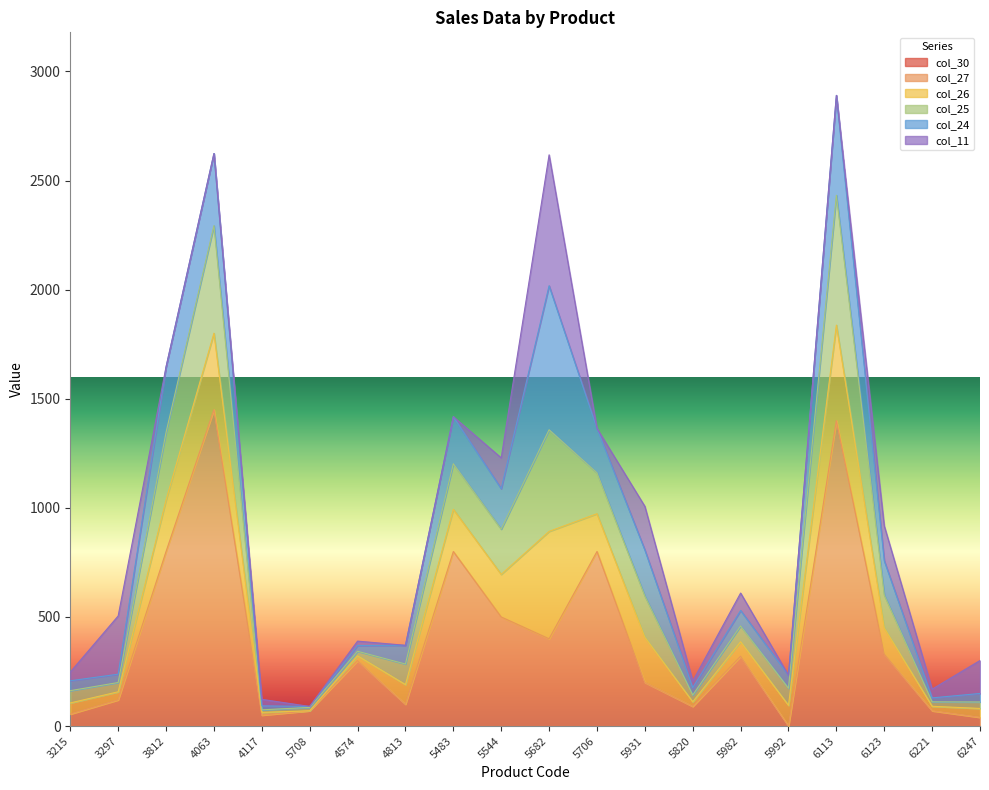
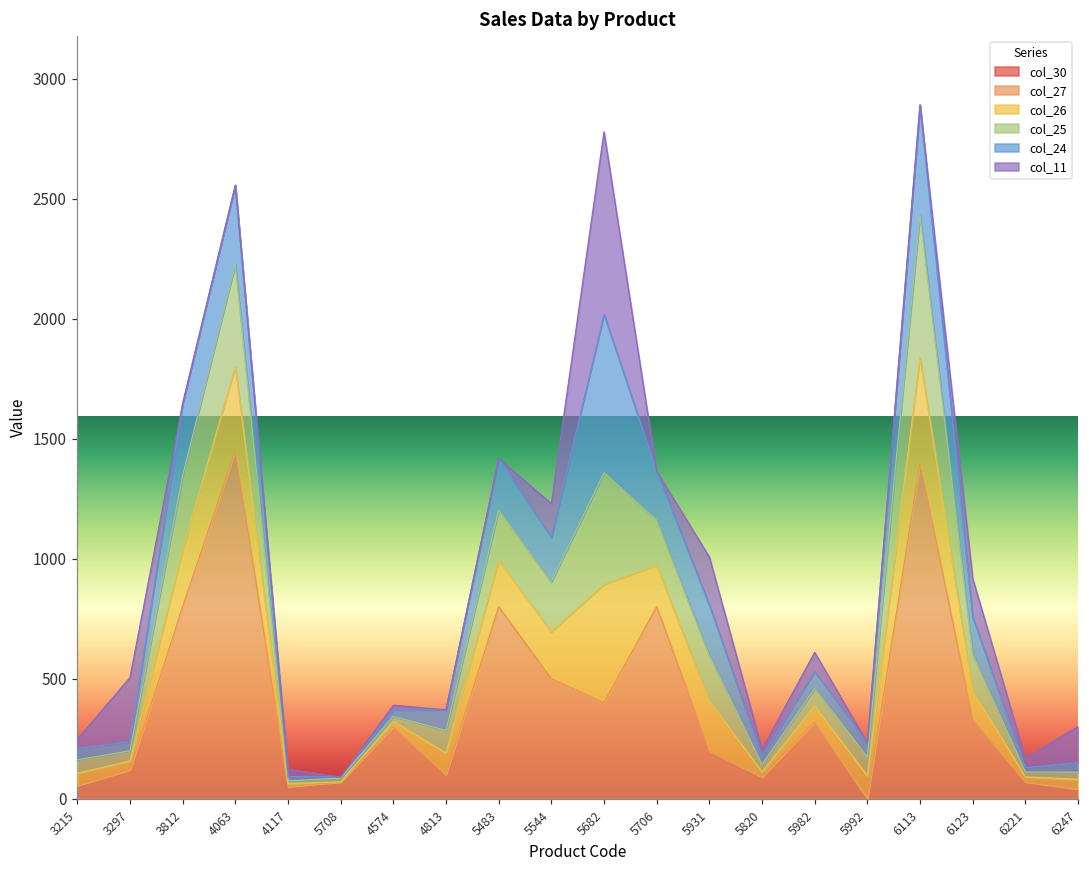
col_25, 4063: 490 -> 420
col_11, 5682: 600 -> 760
